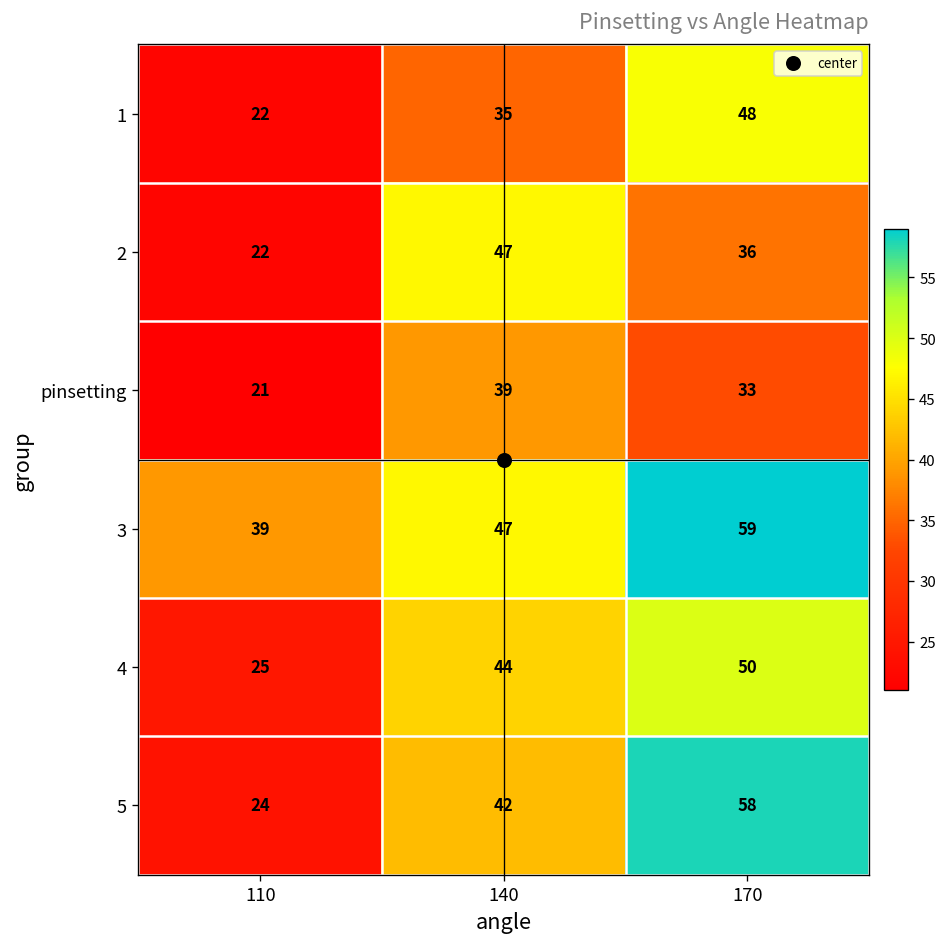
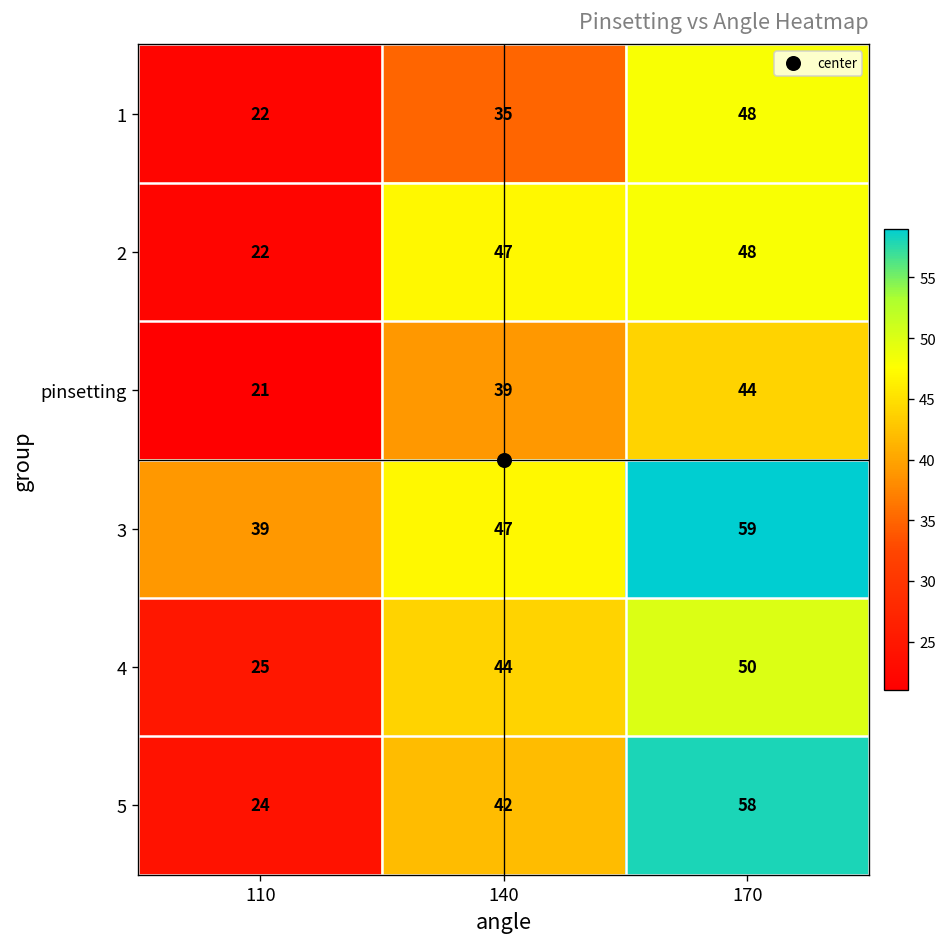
2, 170: 36 -> 48
pinsetting, 170: 33 -> 44
